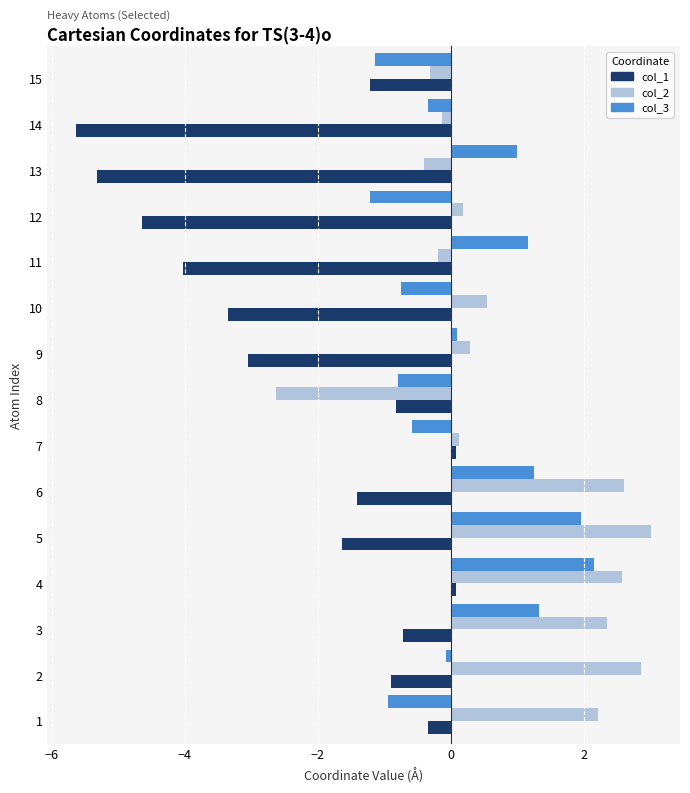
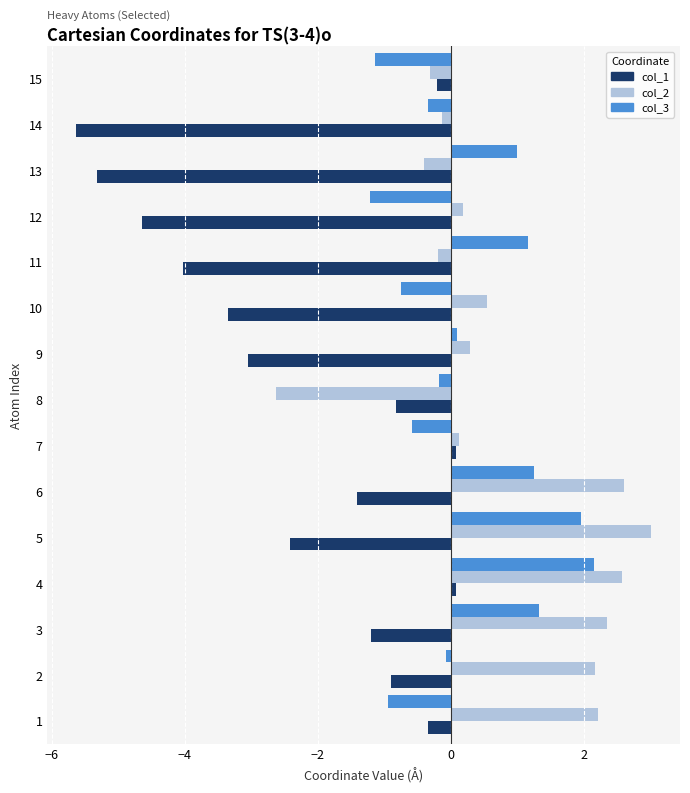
col_1, 15: -1.2 -> -0.2
col_3, 8: -0.8 -> -0.2
col_1, 5: -1.6 -> -2.4
col_1, 3: -0.7 -> -1.2
col_2, 2: 2.9 -> 2.2
